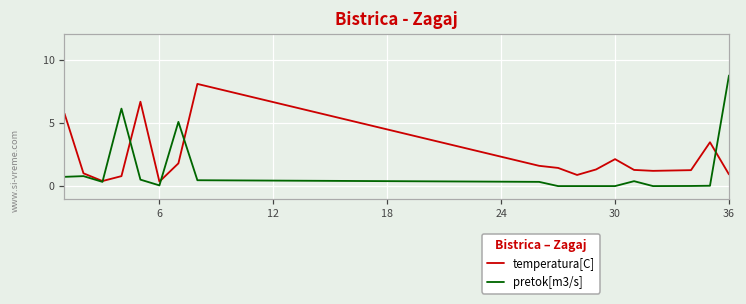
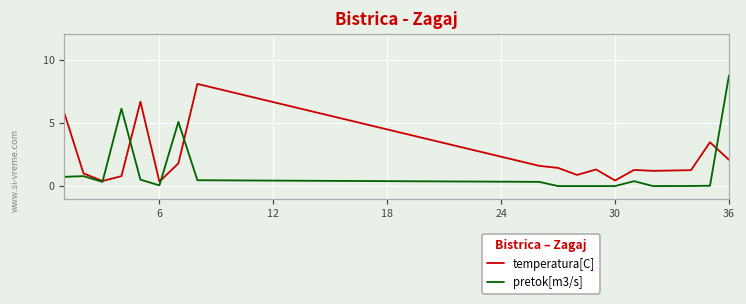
temperatura[C], 30: 2.1 -> 0.4
temperatura[C], 36: 0.9 -> 2.1
